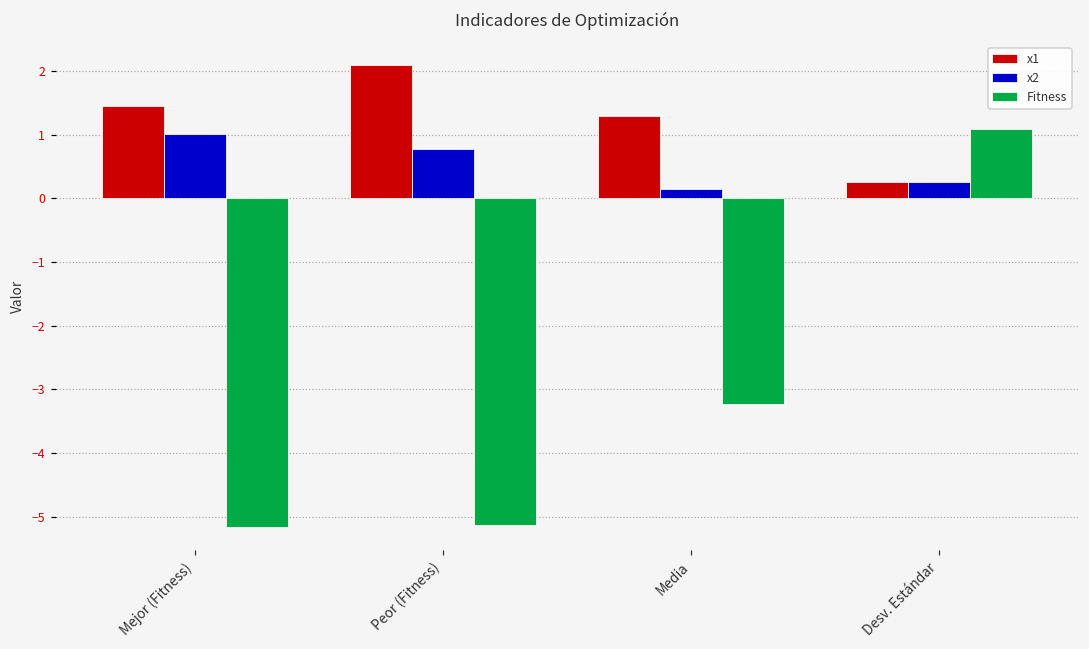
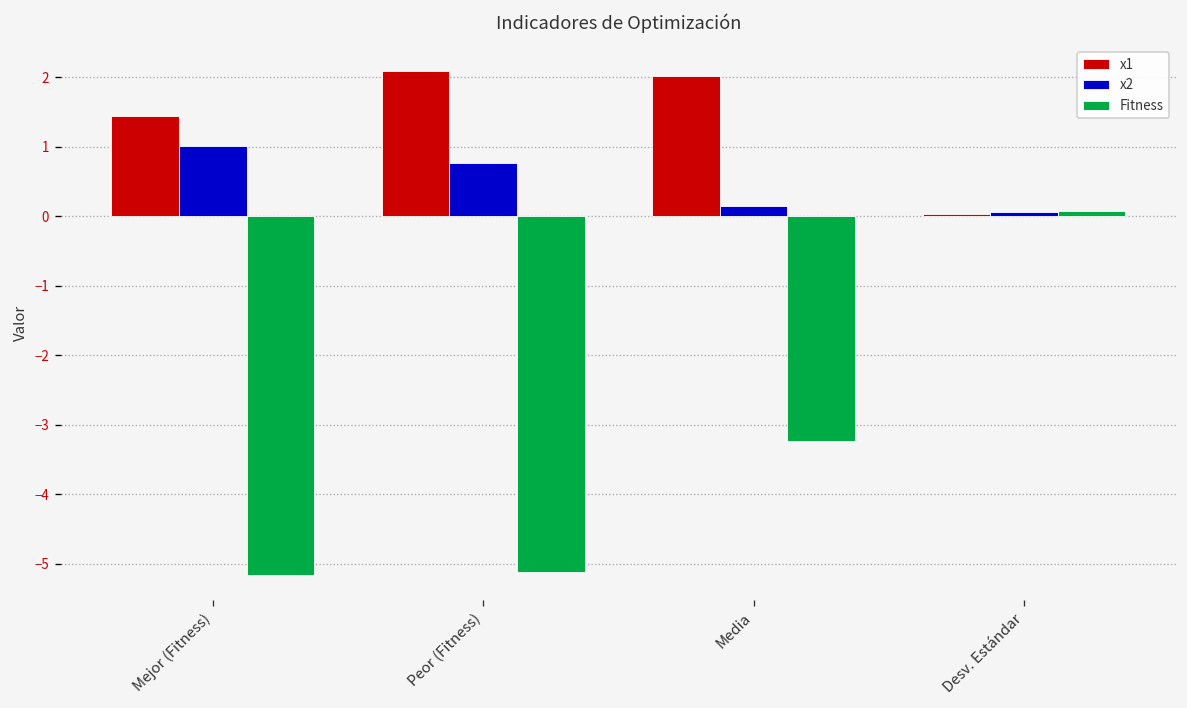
x1, Media: 1.3 -> 2.0
x1, Desv. Estándar: 0.2 -> 0.0
x2, Desv. Estándar: 0.3 -> 0.1
Fitness, Desv. Estándar: 1.1 -> 0.1
